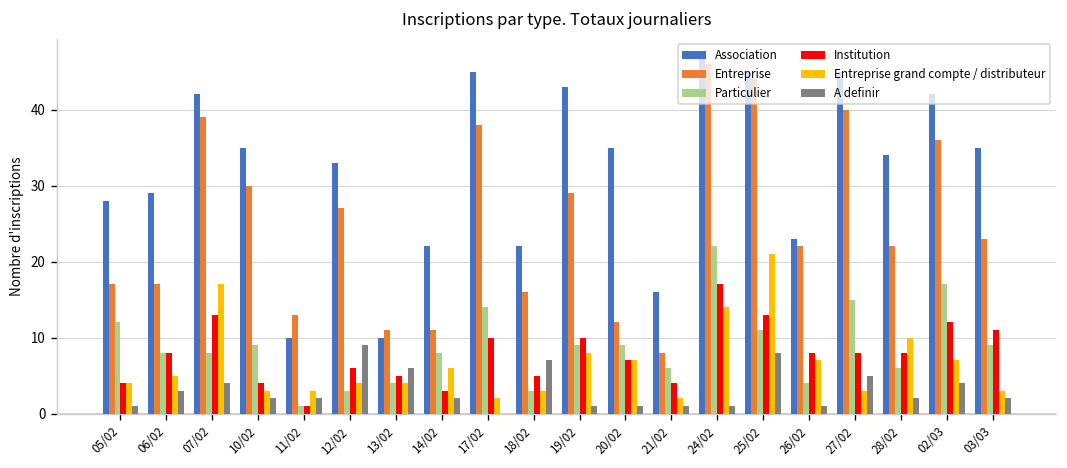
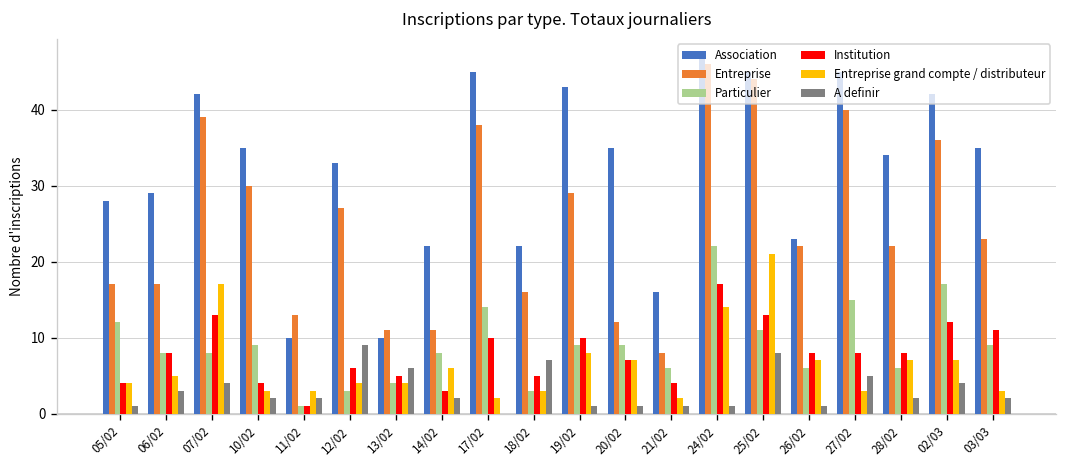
Particulier, 26/02: 4 -> 6
Entreprise grand compte / distributeur, 28/02: 10 -> 7
